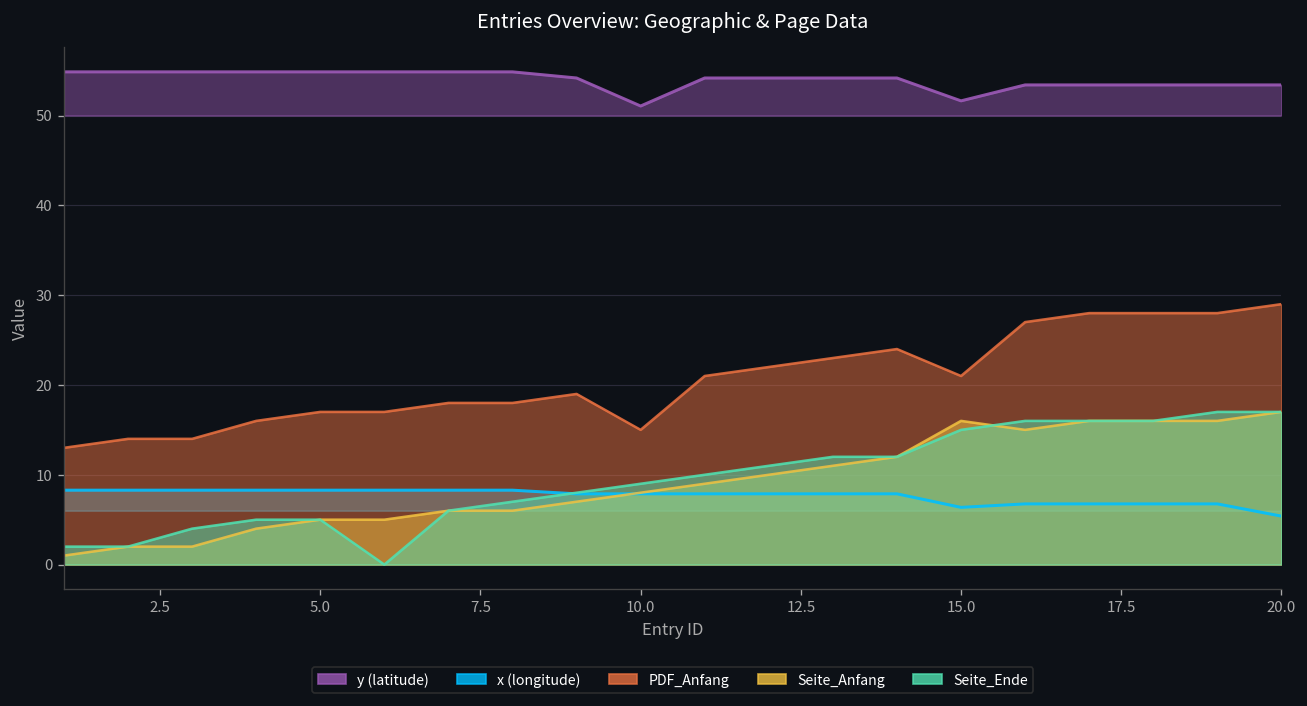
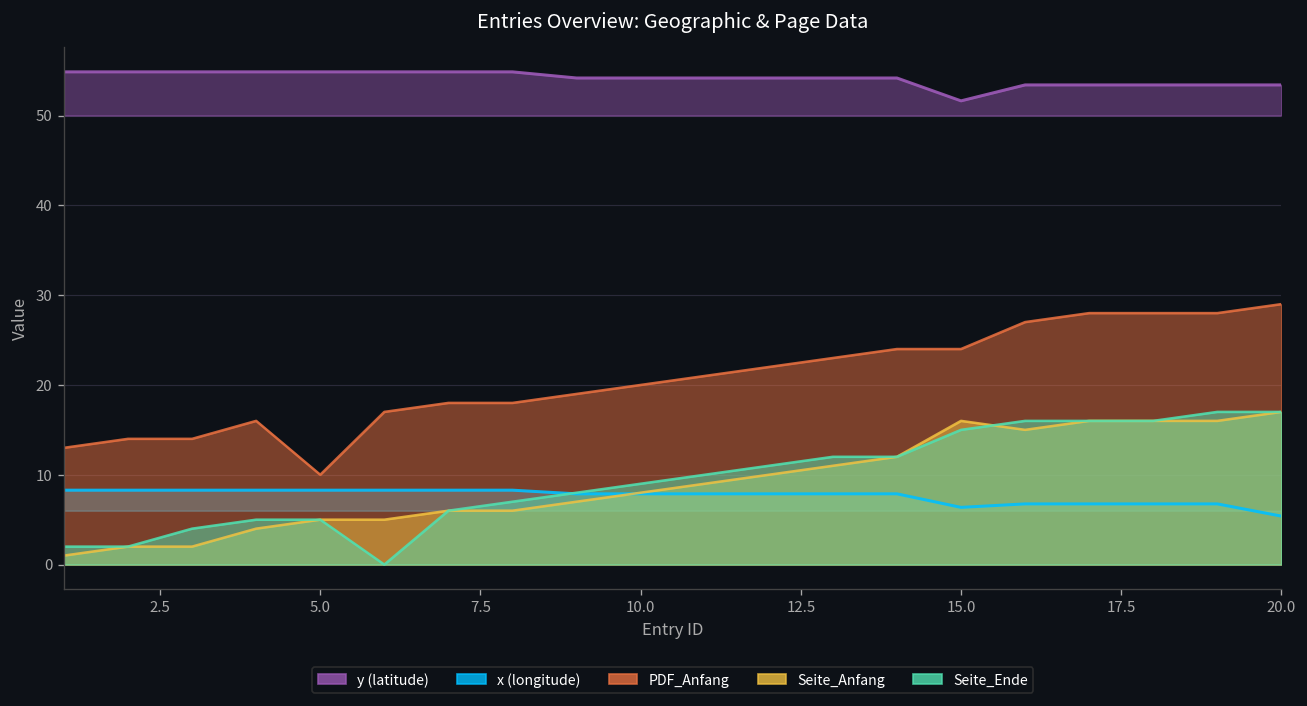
PDF_Anfang, 5.0: 17 -> 10
y (latitude), 10.0: 51 -> 54
PDF_Anfang, 10.0: 15 -> 20
PDF_Anfang, 15.0: 21 -> 24
